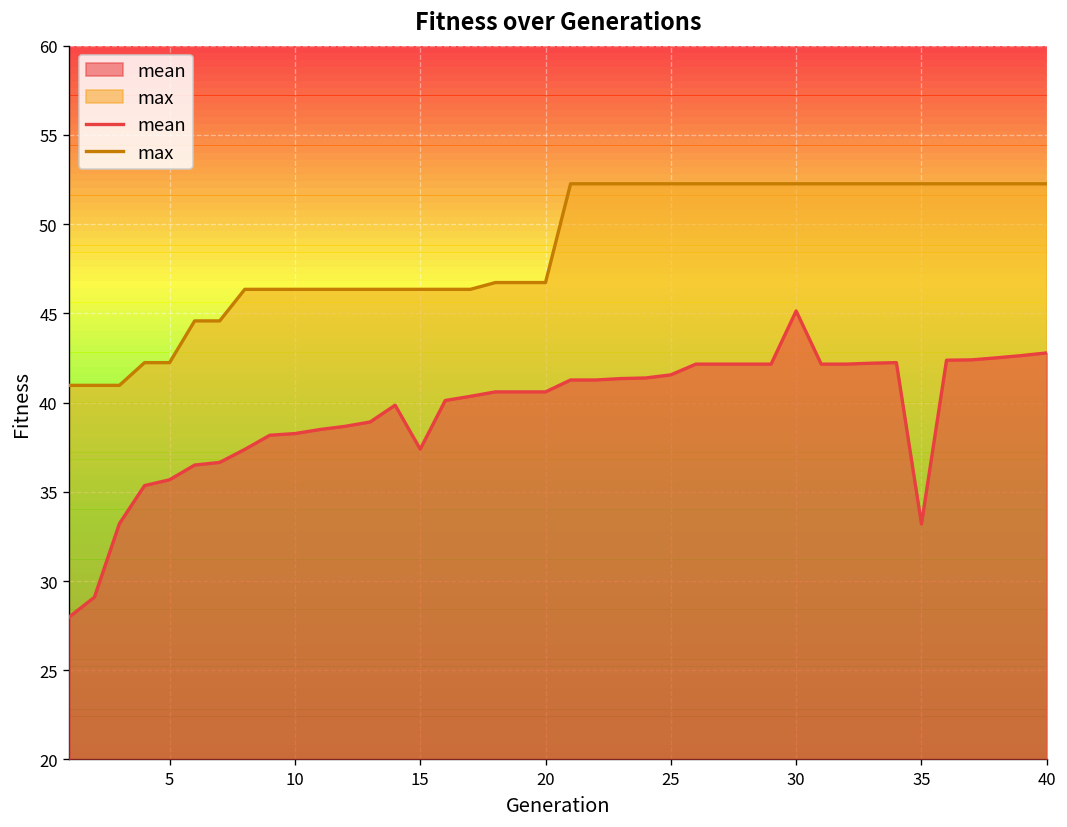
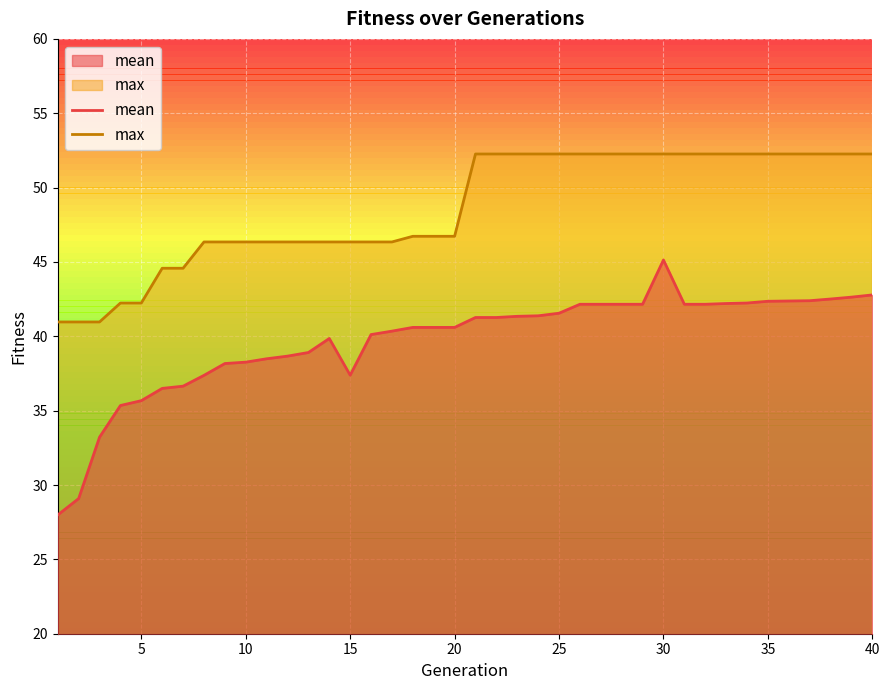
mean, 35: 33.2 -> 42.4
